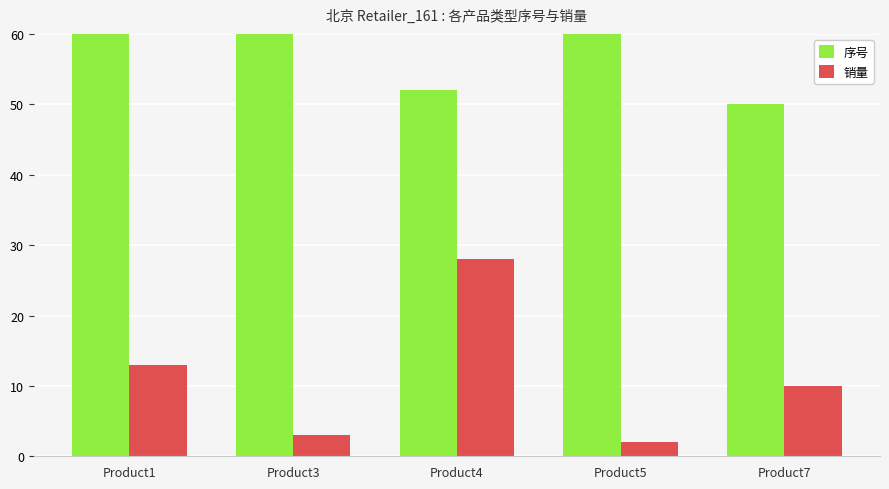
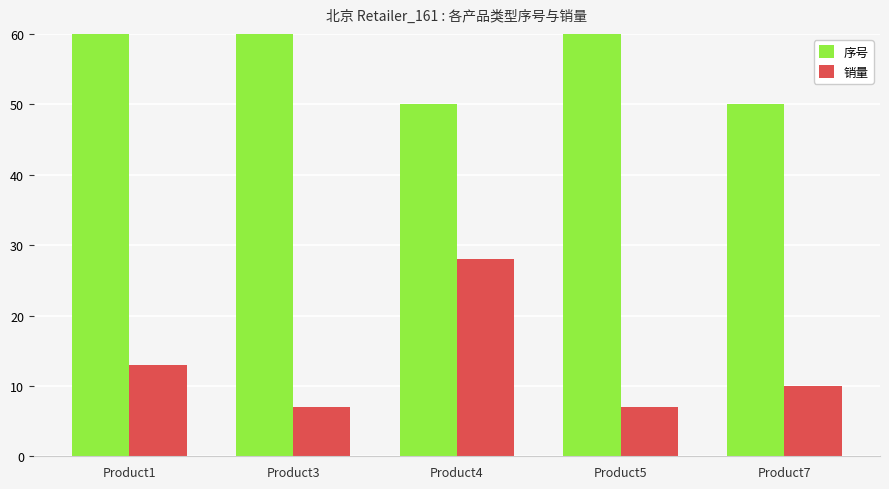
销量, Product3: 3 -> 7
序号, Product4: 52 -> 50
销量, Product5: 2 -> 7
